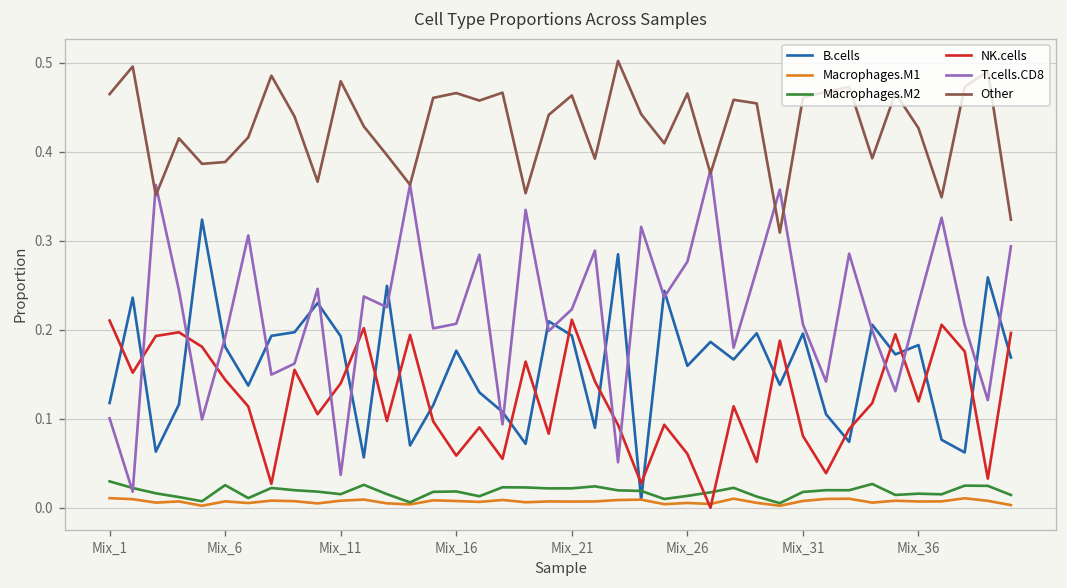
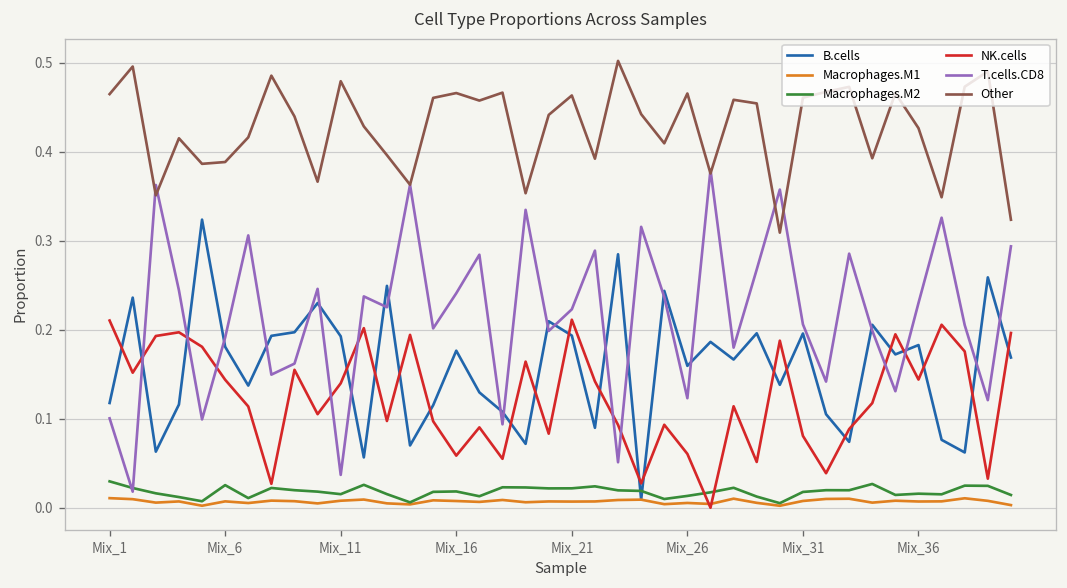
T.cells.CD8, Mix_16: 0.21 -> 0.24
T.cells.CD8, Mix_26: 0.28 -> 0.12
NK.cells, Mix_36: 0.12 -> 0.14
